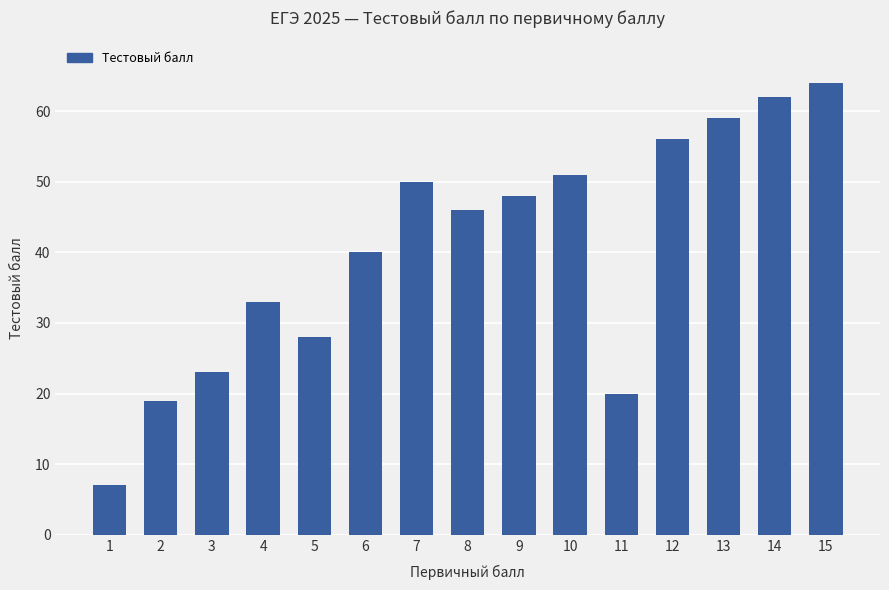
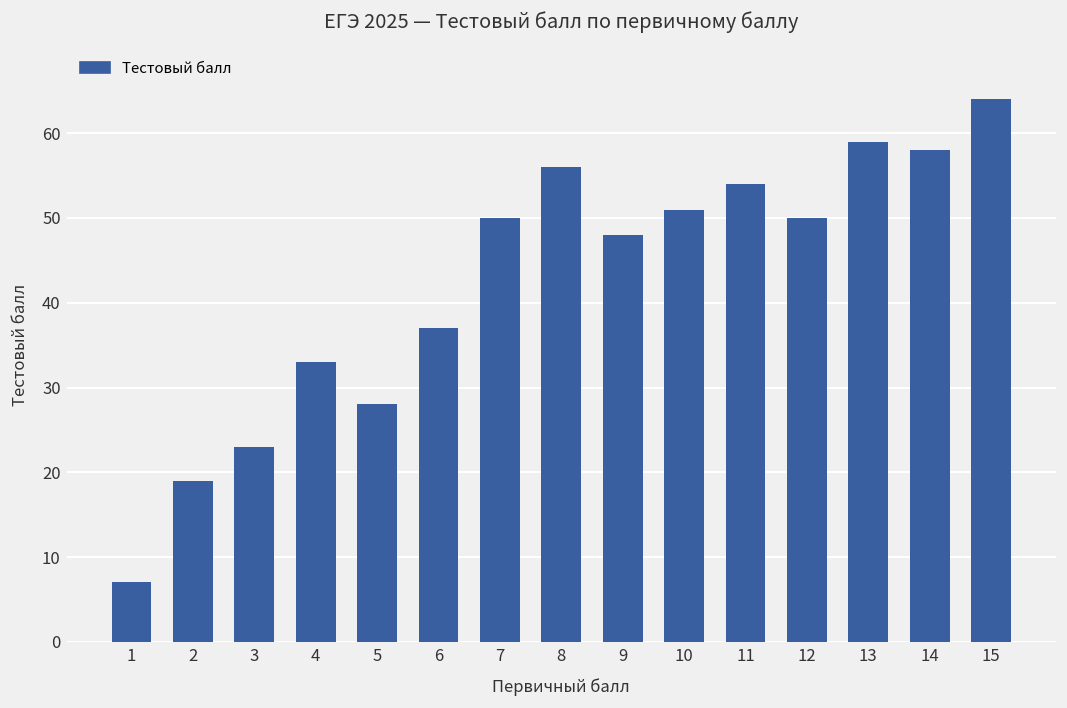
6: 40 -> 37
8: 46 -> 56
11: 20 -> 54
12: 56 -> 50
14: 62 -> 58
